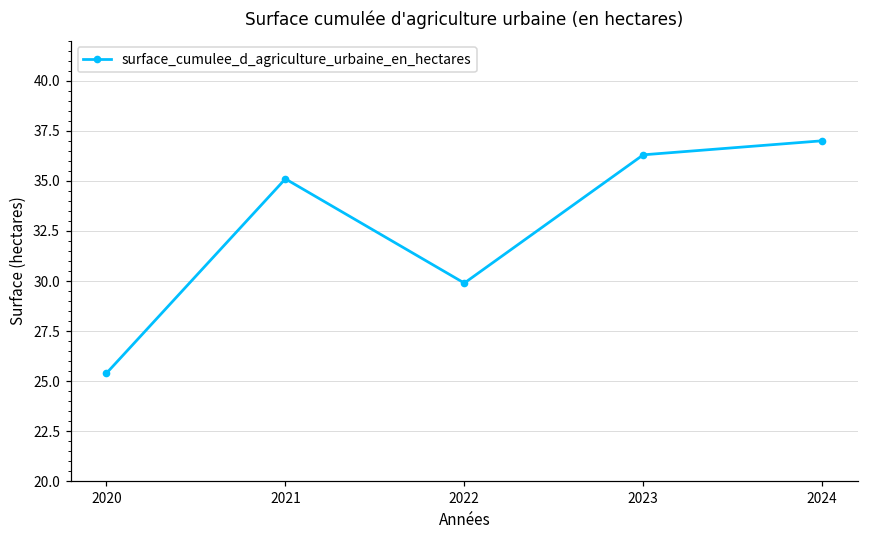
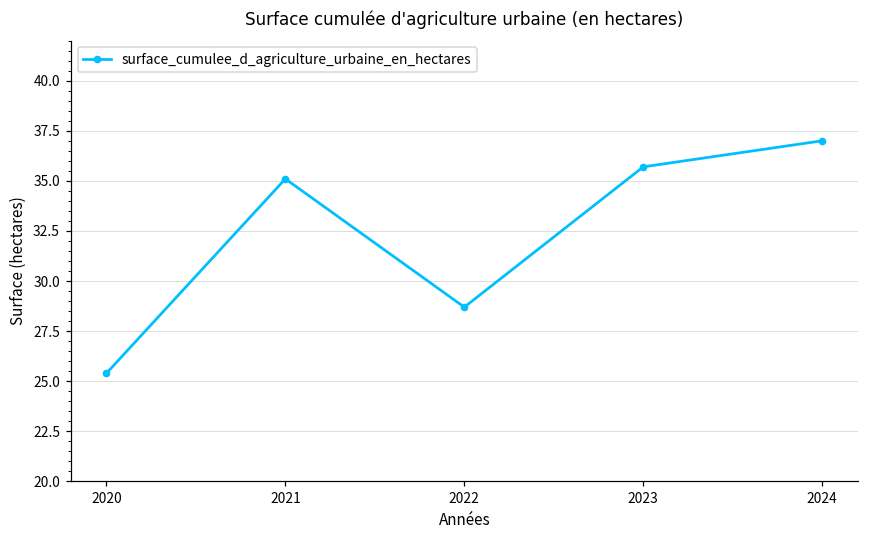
2022: 29.9 -> 28.7
2023: 36.3 -> 35.7
